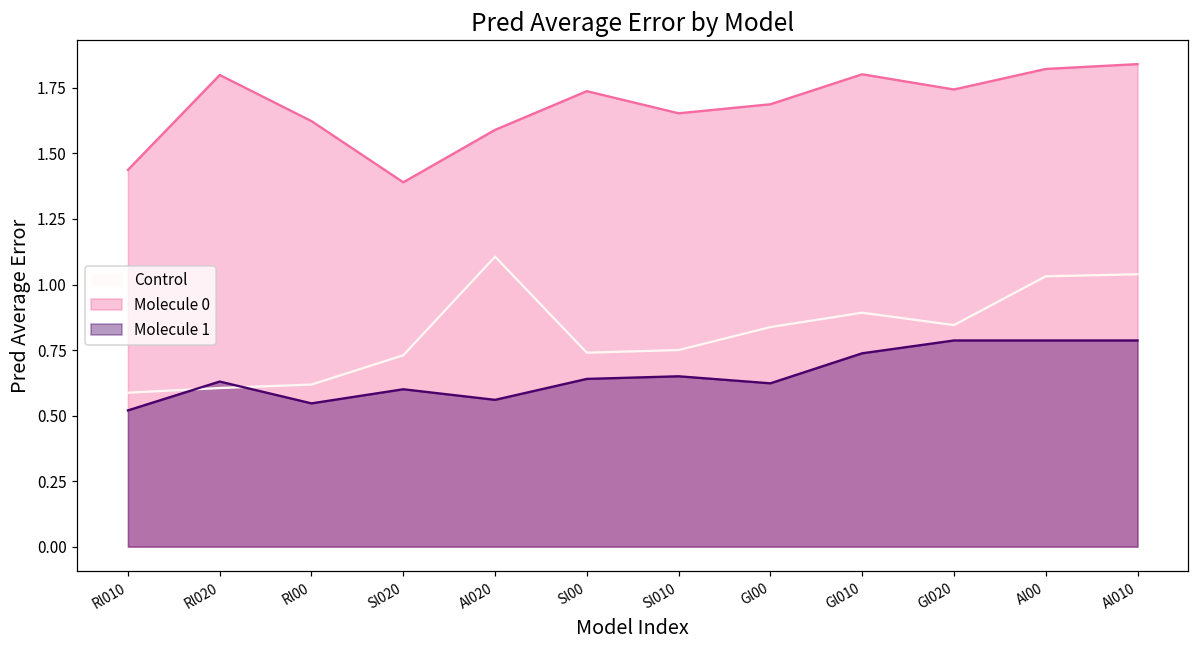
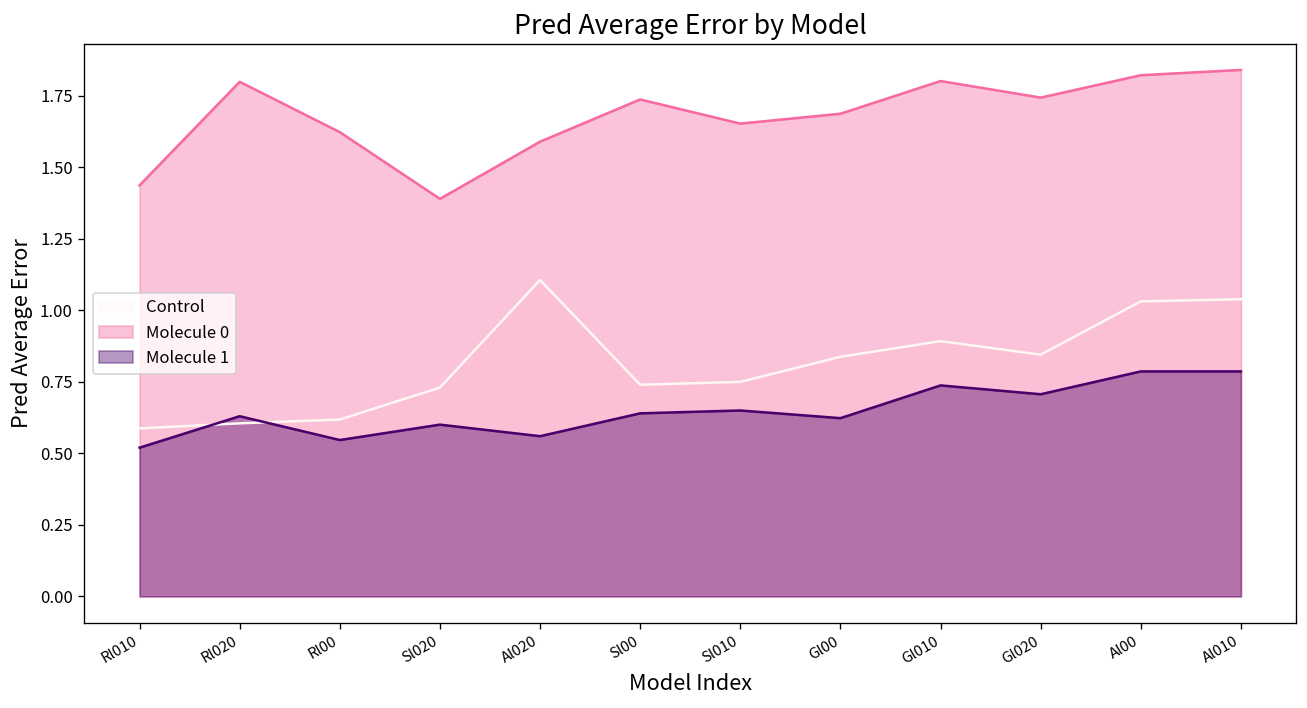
Molecule 1, Gl020: 0.79 -> 0.71
